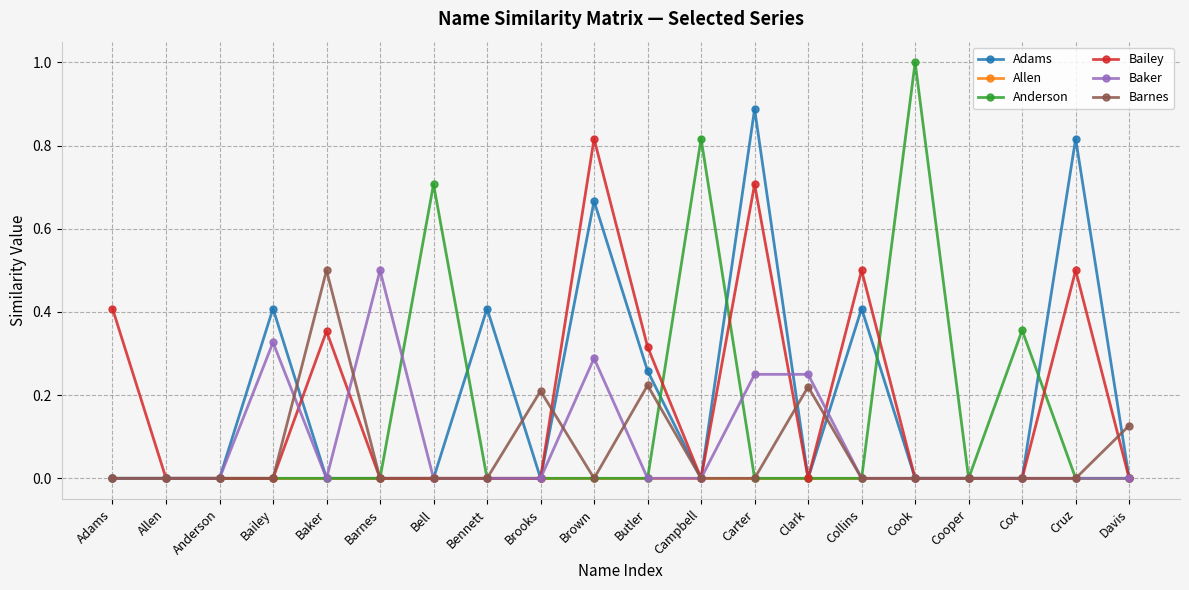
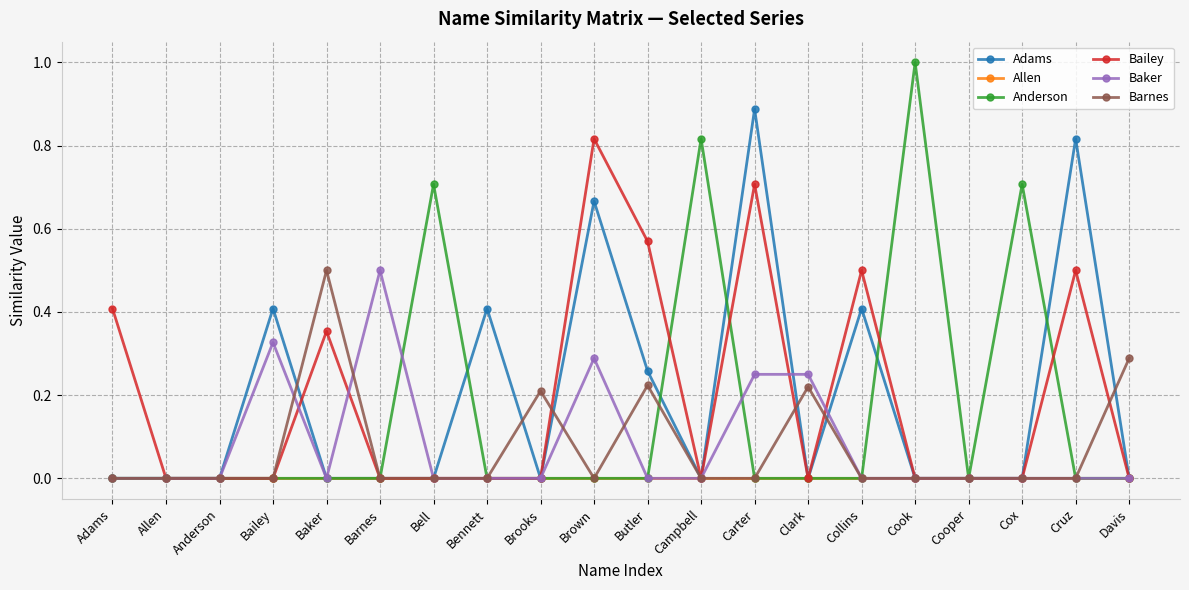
Bailey, Butler: 0.32 -> 0.57
Anderson, Cox: 0.36 -> 0.71
Barnes, Davis: 0.13 -> 0.29
